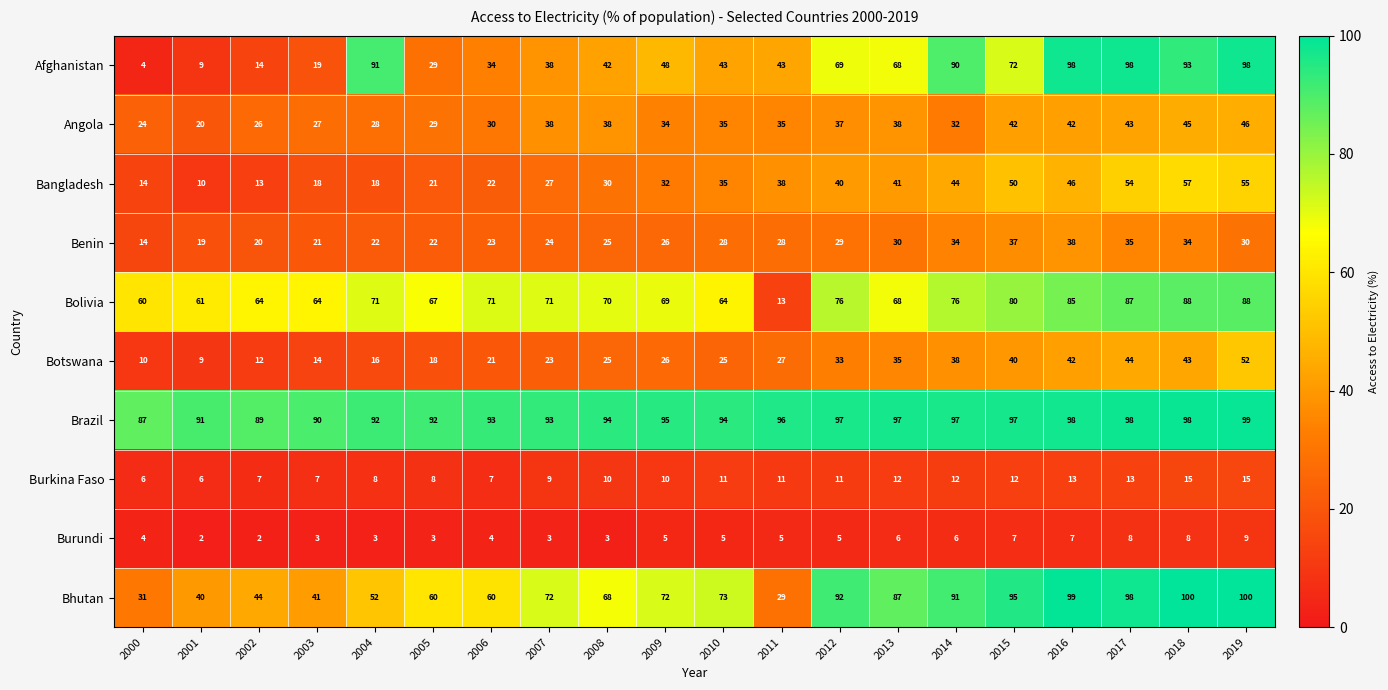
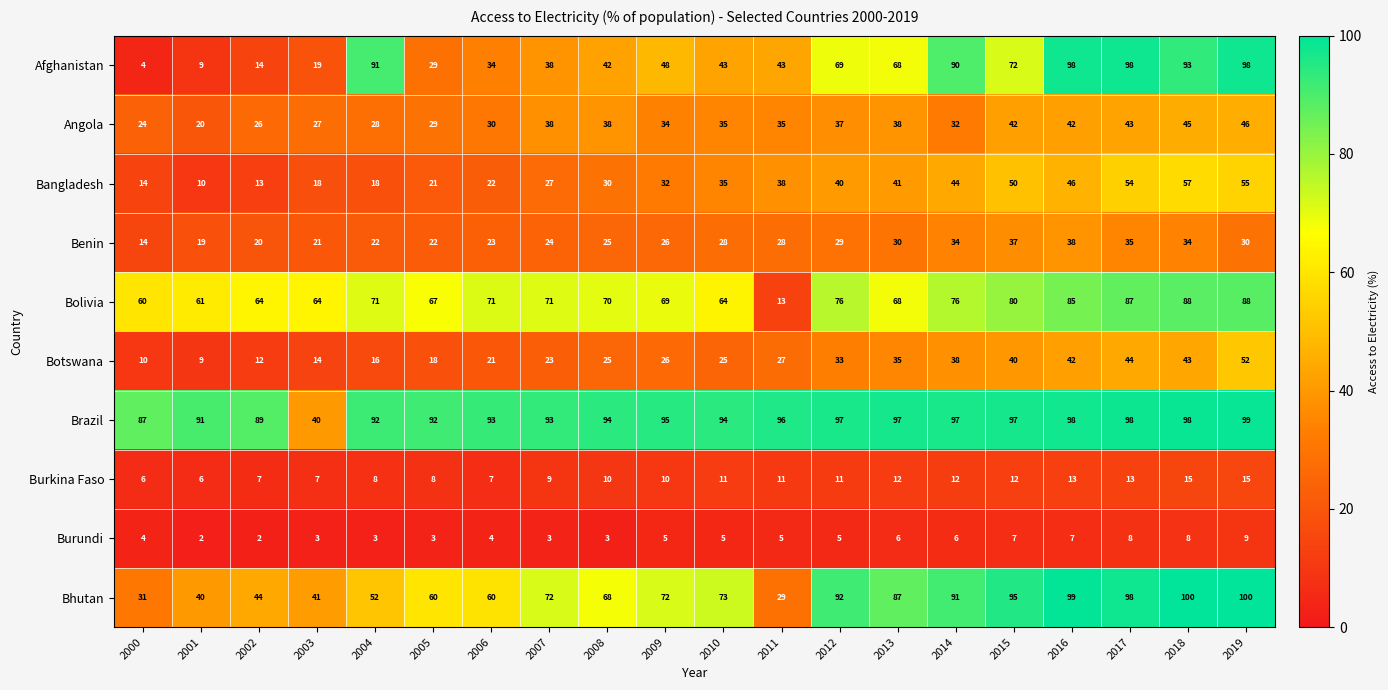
Brazil, 2003: 90 -> 40
